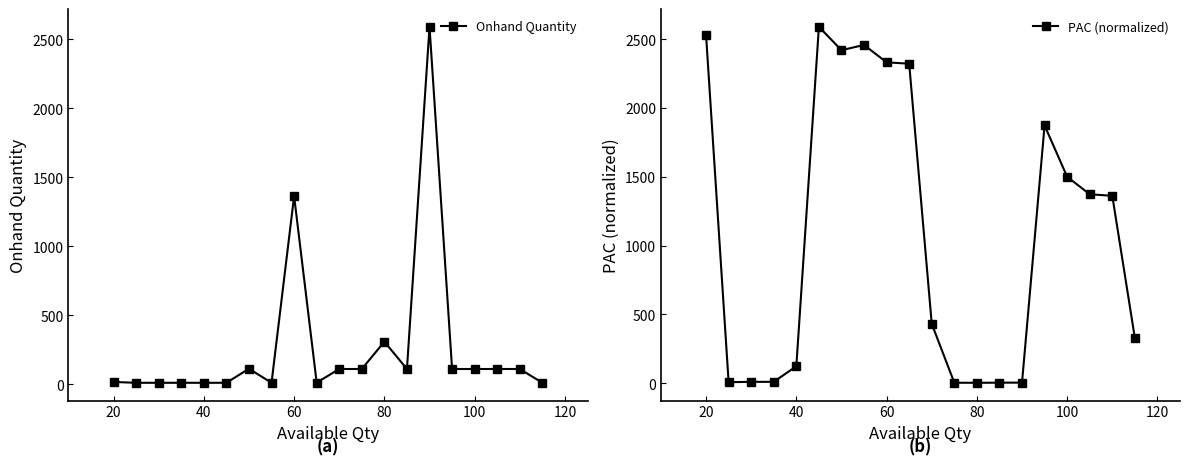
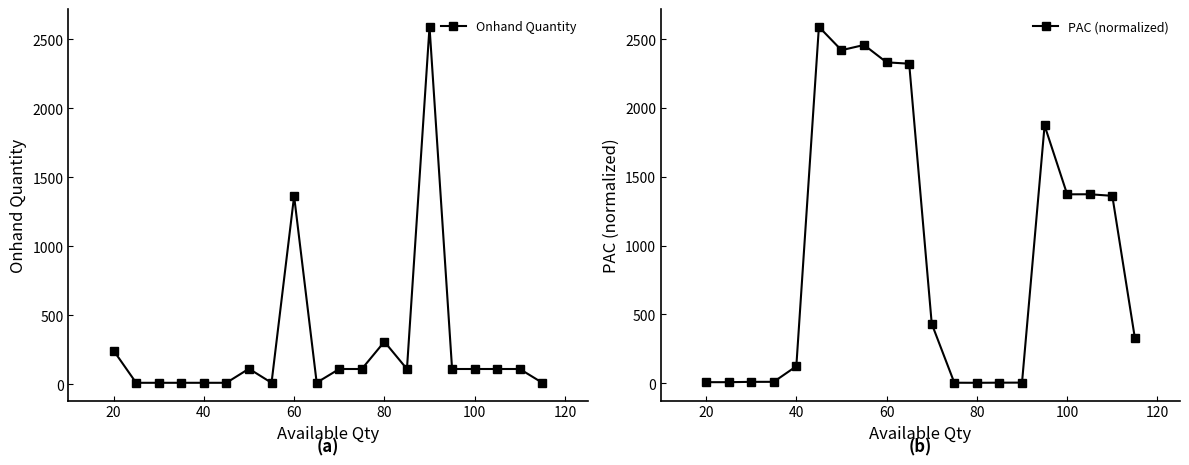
(a), 20: 20 -> 240
(b), 20: 2530 -> 10
(b), 100: 1500 -> 1370
